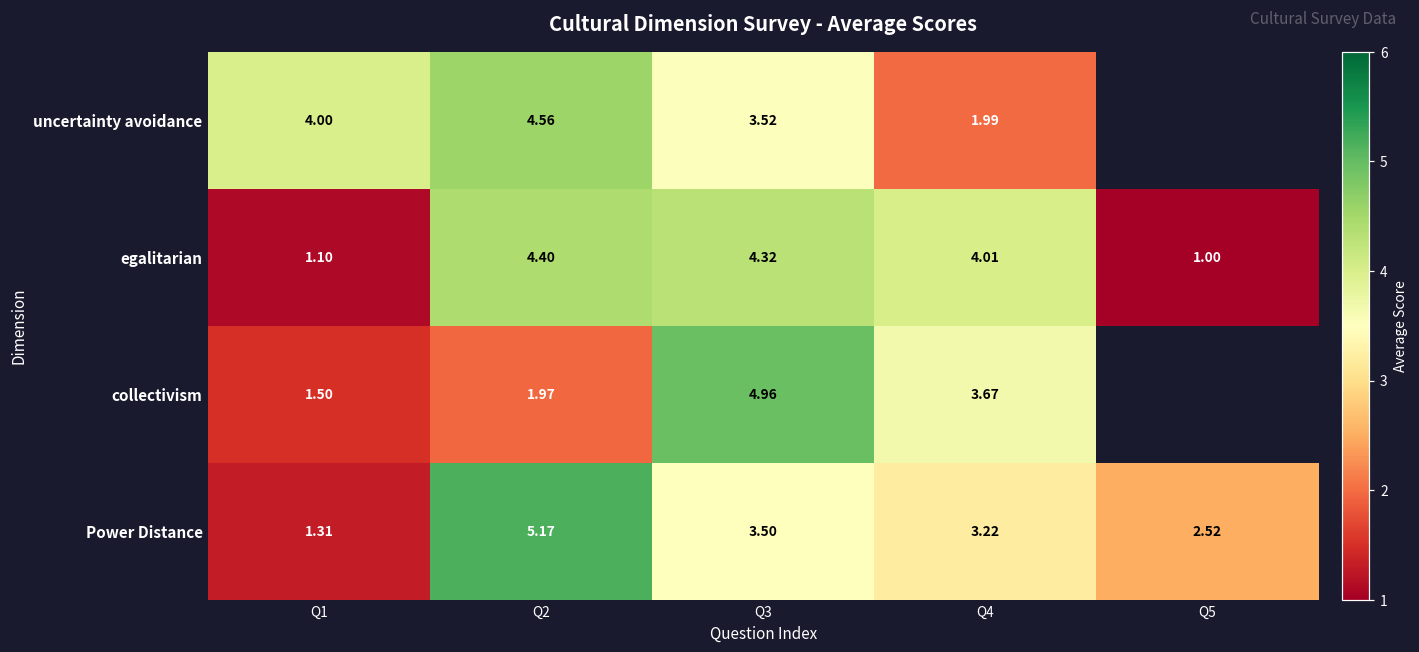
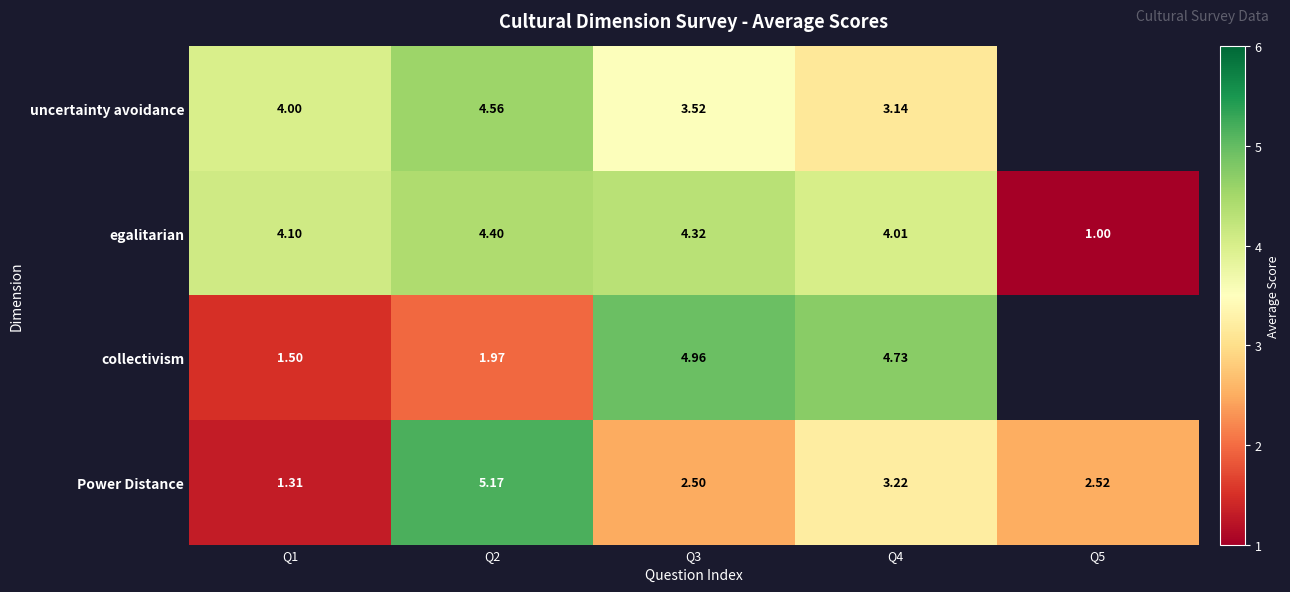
uncertainty avoidance, Q4: 1.99 -> 3.14
egalitarian, Q1: 1.10 -> 4.10
collectivism, Q4: 3.67 -> 4.73
Power Distance, Q3: 3.50 -> 2.50
